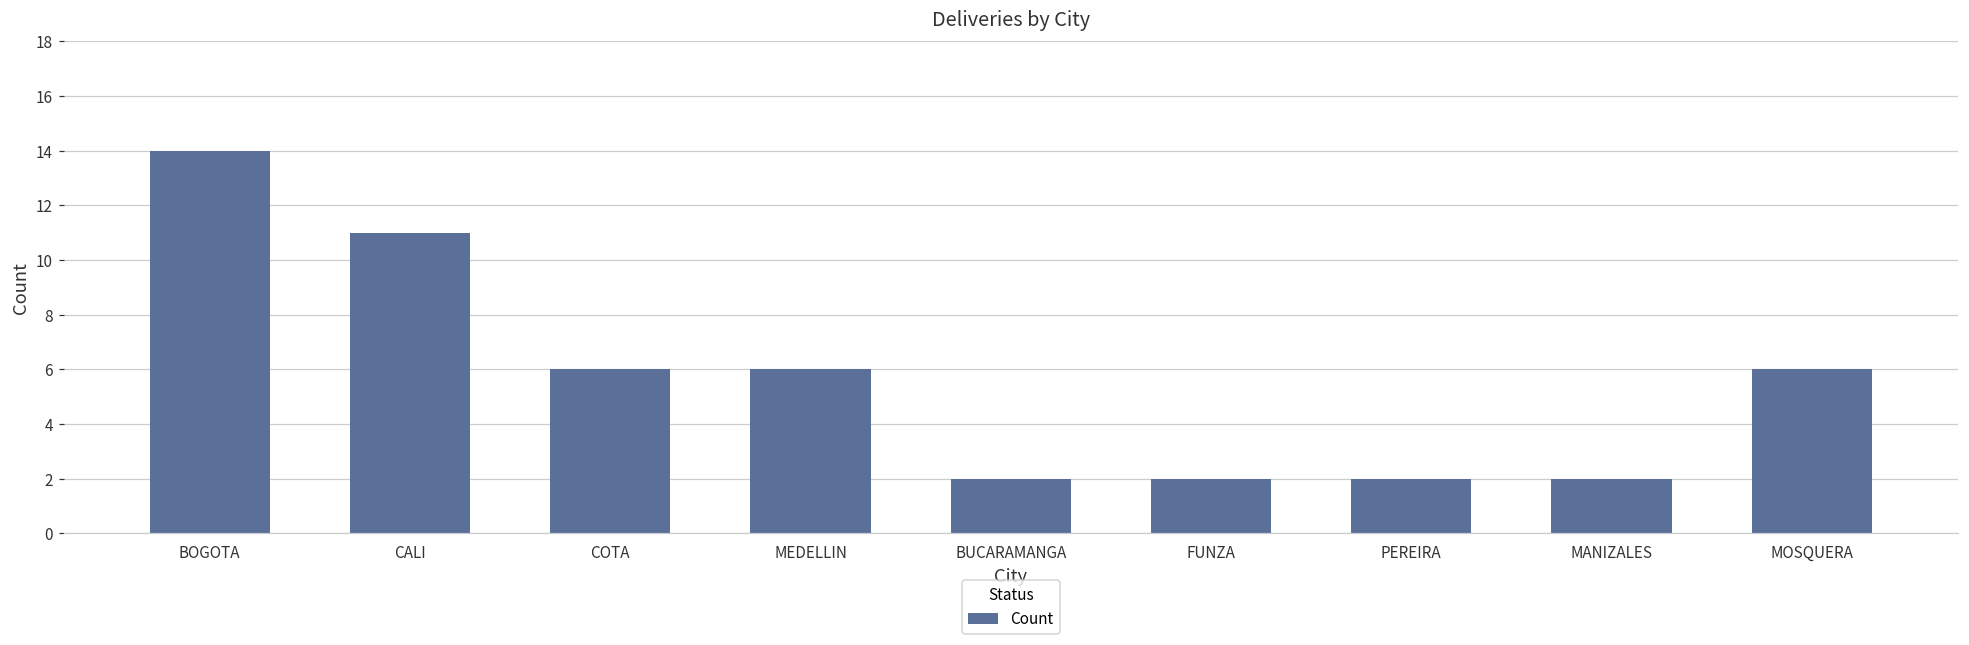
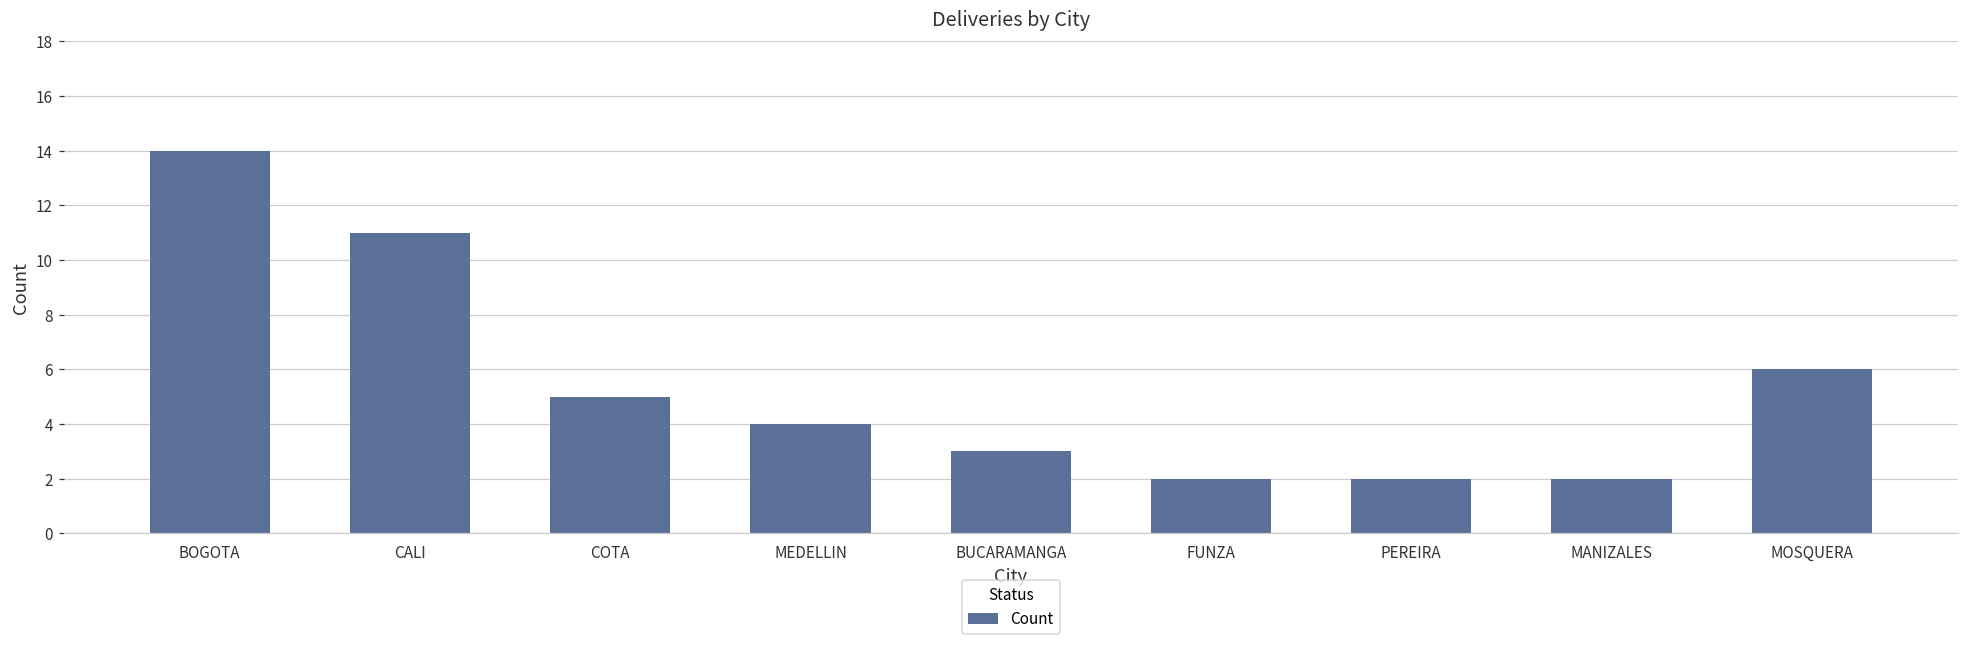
COTA: 6 -> 5
MEDELLIN: 6 -> 4
BUCARAMANGA: 2 -> 3
